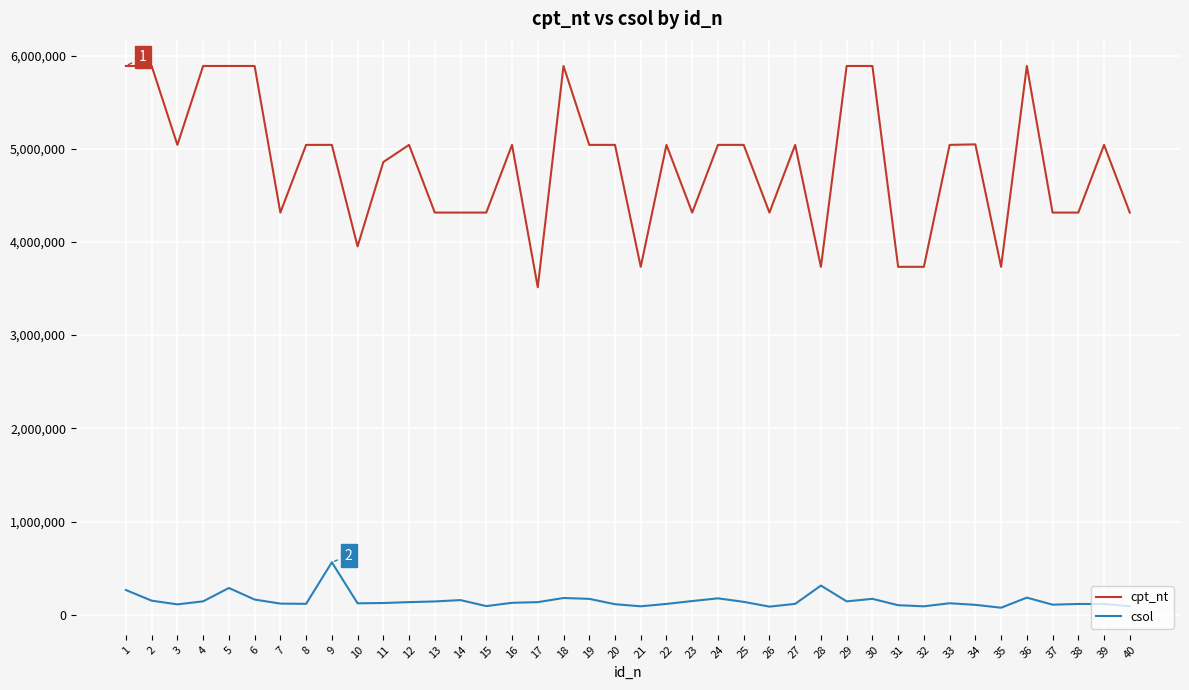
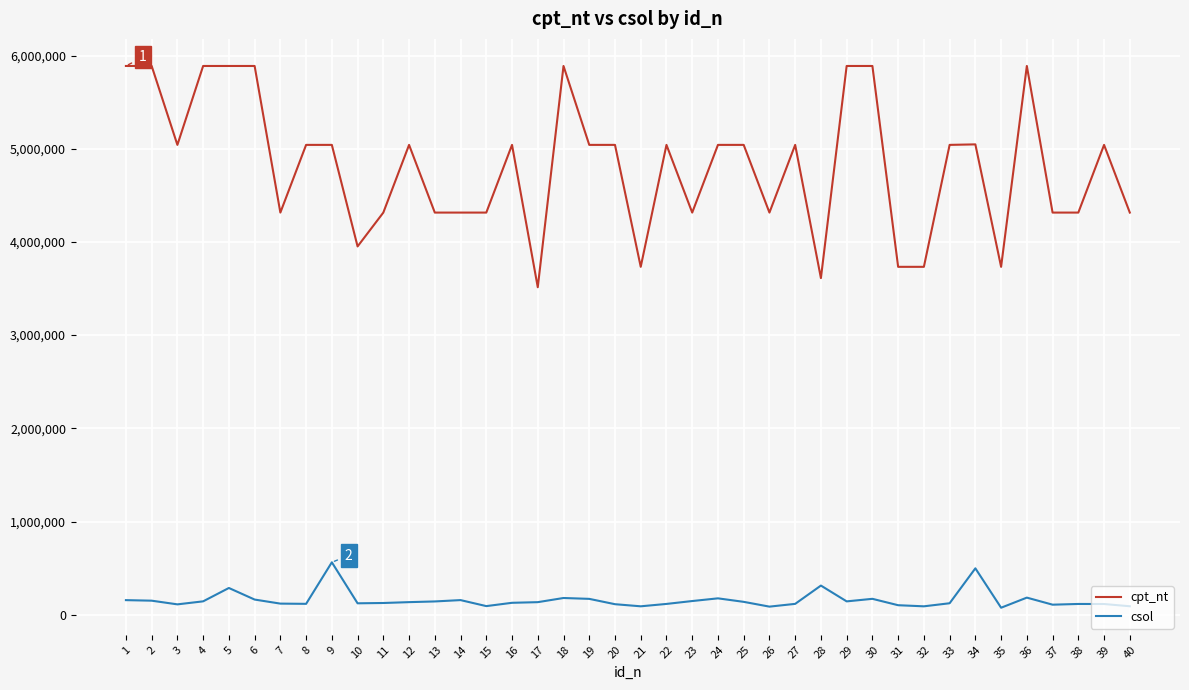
csol, 1: 300,000 -> 200,000
cpt_nt, 11: 4,900,000 -> 4,300,000
cpt_nt, 28: 3,700,000 -> 3,600,000
csol, 34: 100,000 -> 500,000
